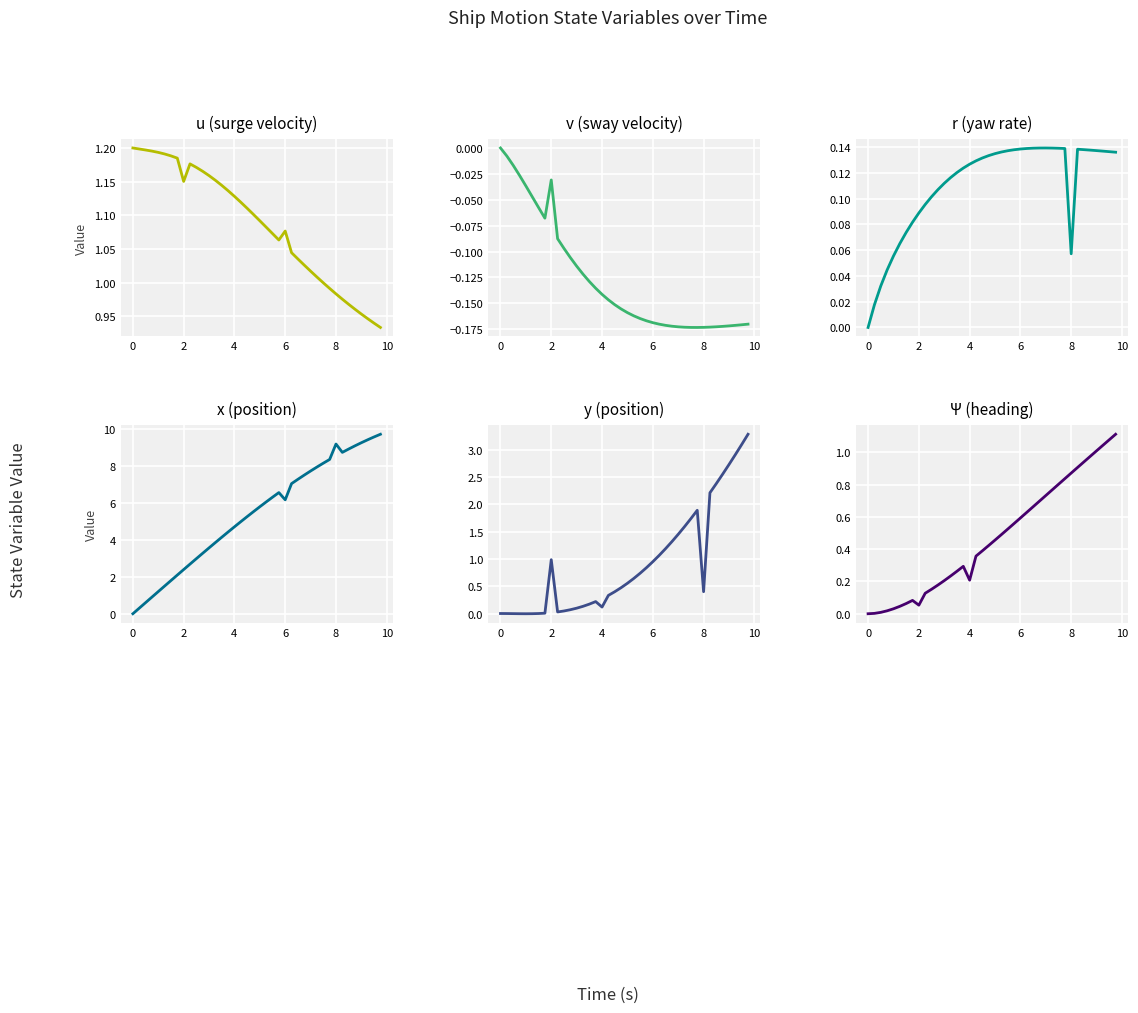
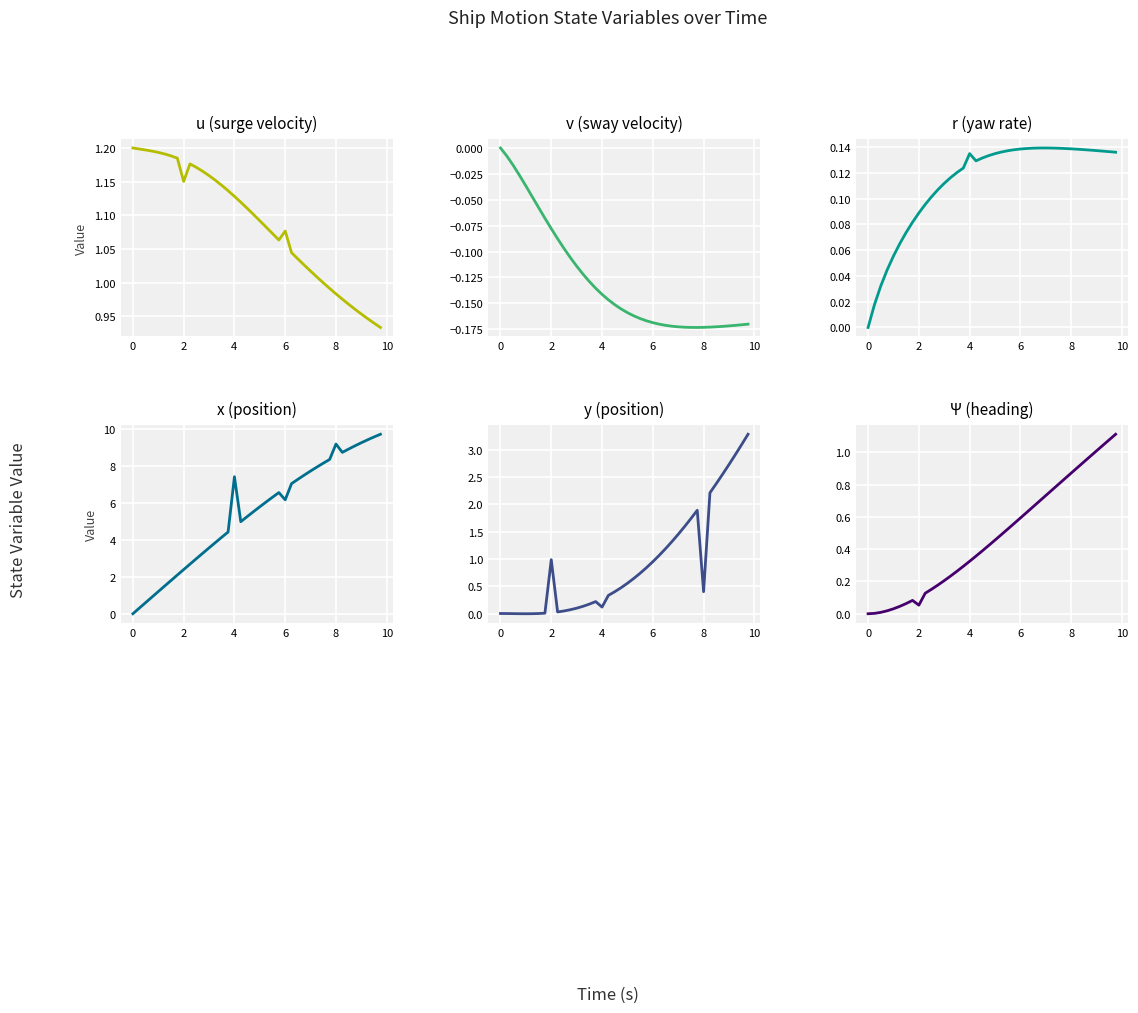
v (sway velocity), 2: -0.031 -> -0.078
r (yaw rate), 4: 0.127 -> 0.135
r (yaw rate), 8: 0.057 -> 0.139
x (position), 4: 4.7 -> 7.4
Ψ (heading), 4: 0.21 -> 0.33
